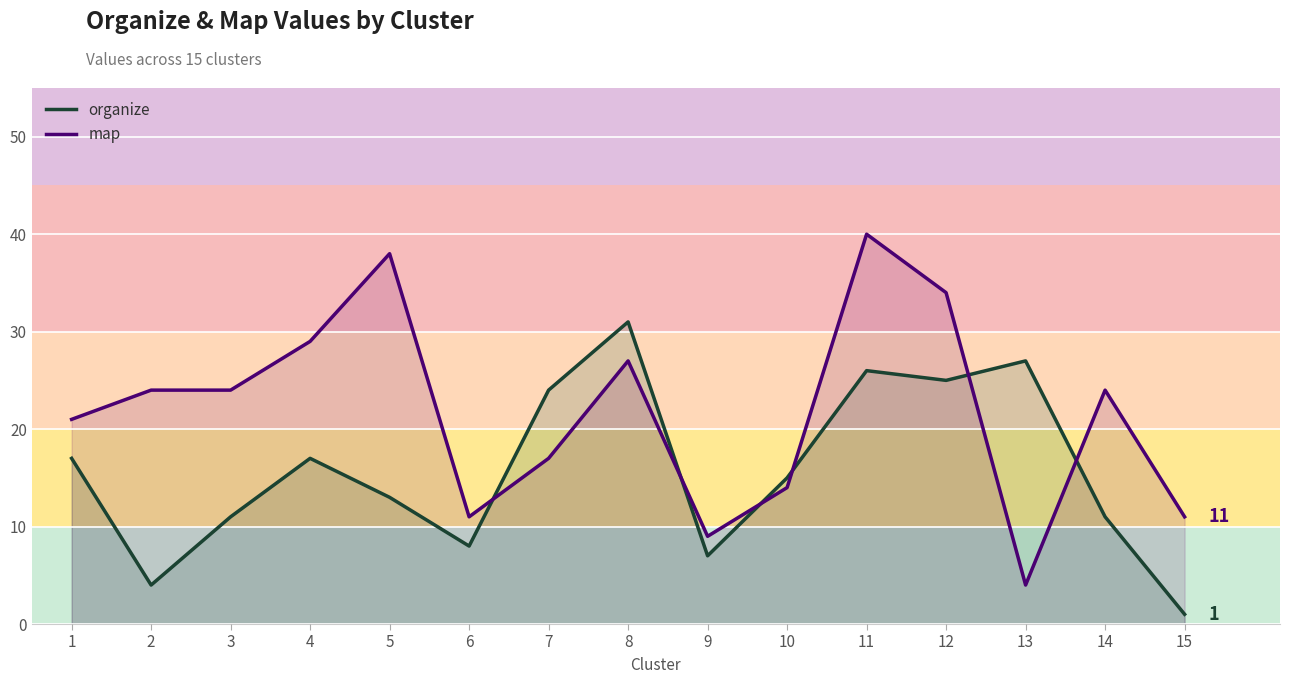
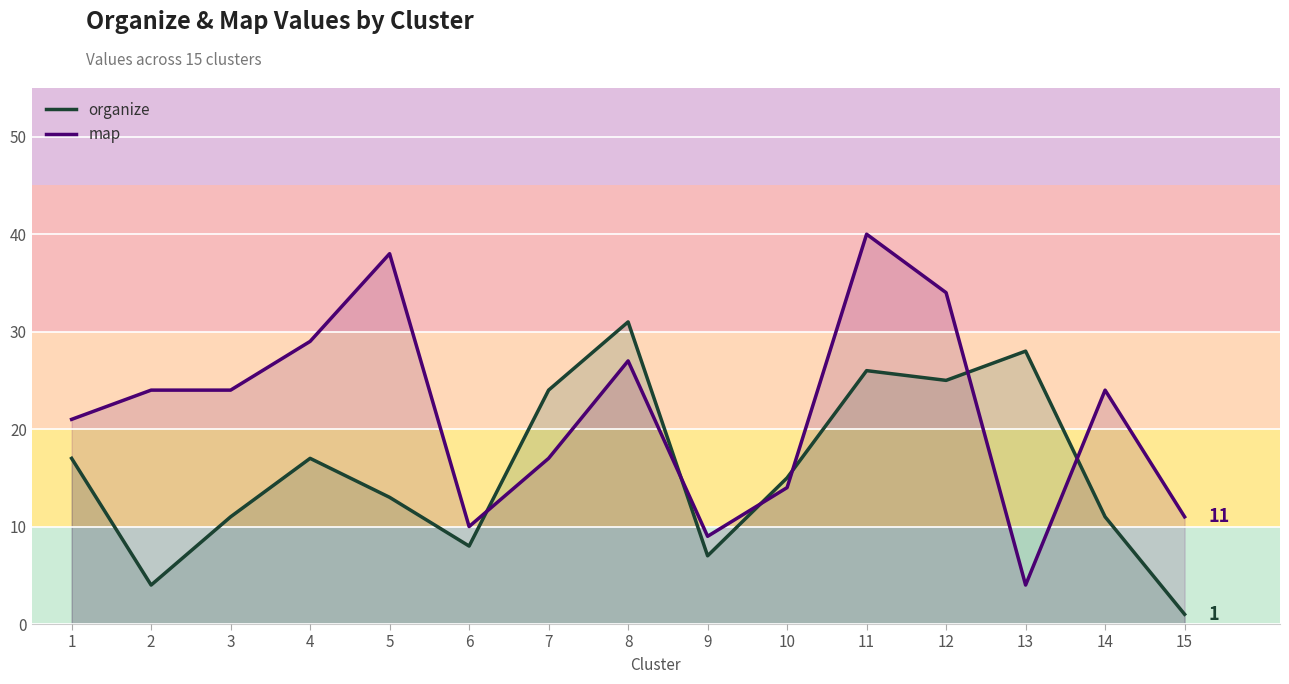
map, 6: 11 -> 10
organize, 13: 27 -> 28
